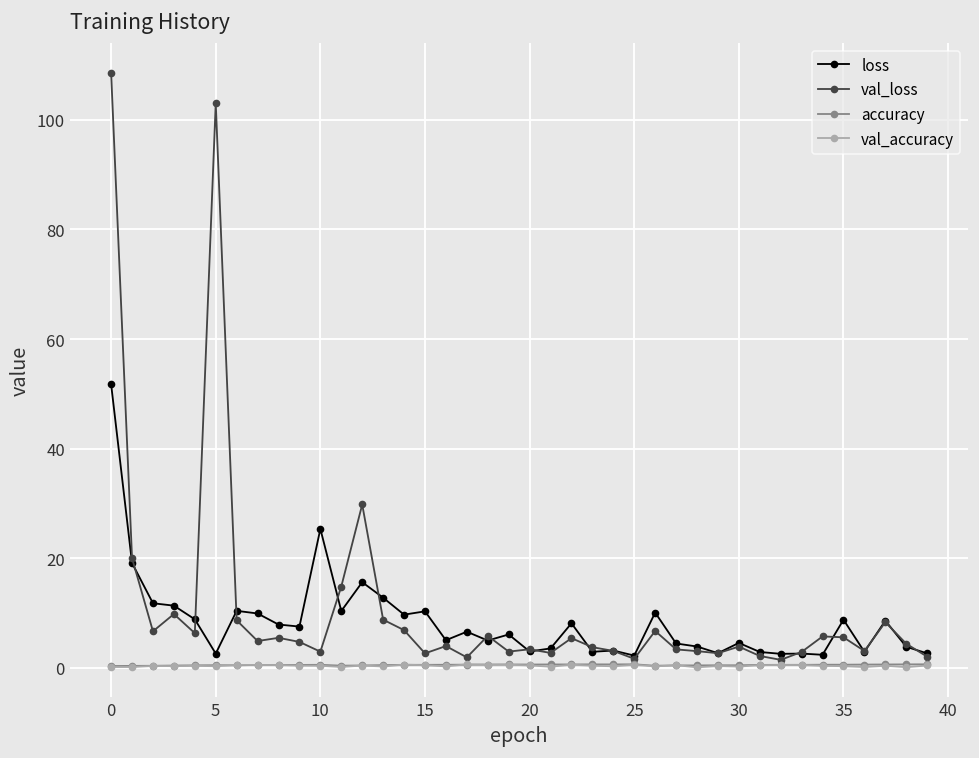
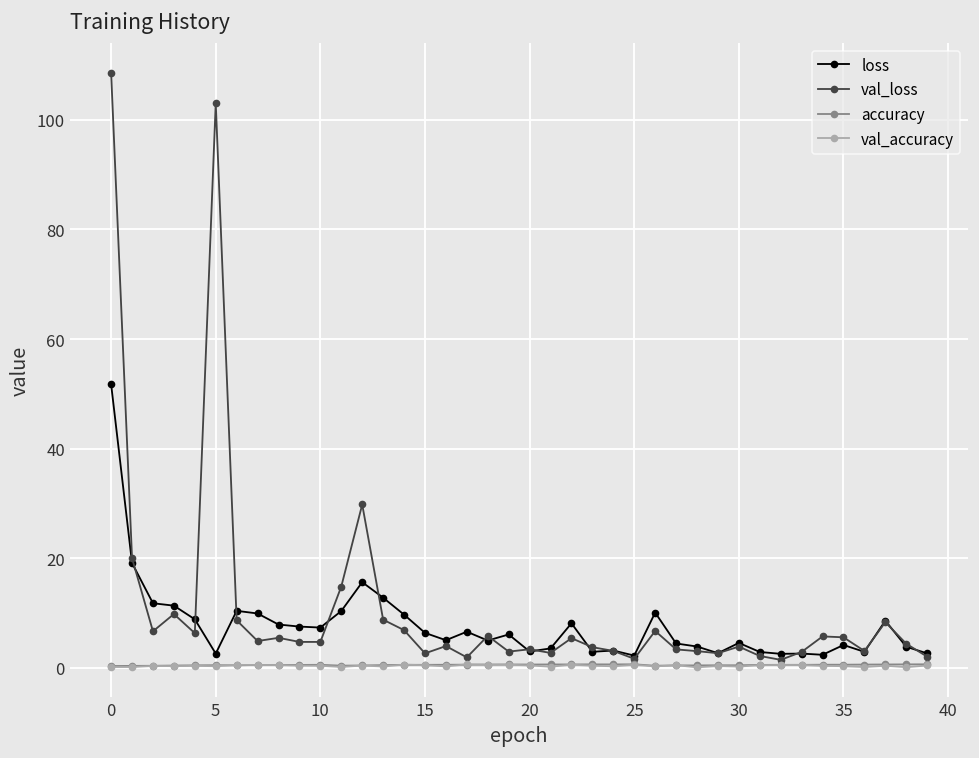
loss, 10: 25 -> 7
val_loss, 10: 3 -> 5
loss, 15: 10 -> 6
loss, 35: 9 -> 4
